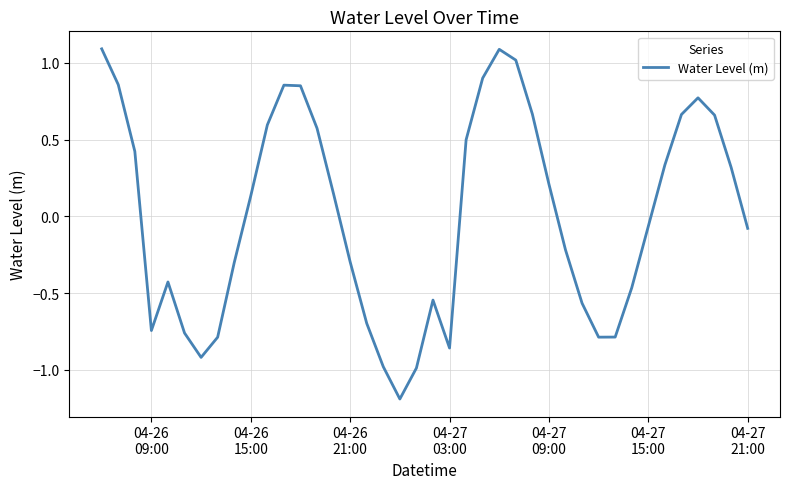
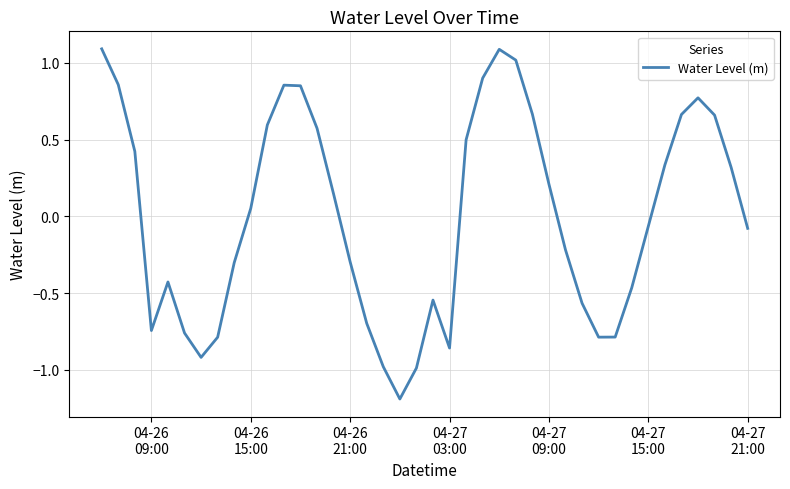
04-26 15:00: 0.13 -> 0.05
